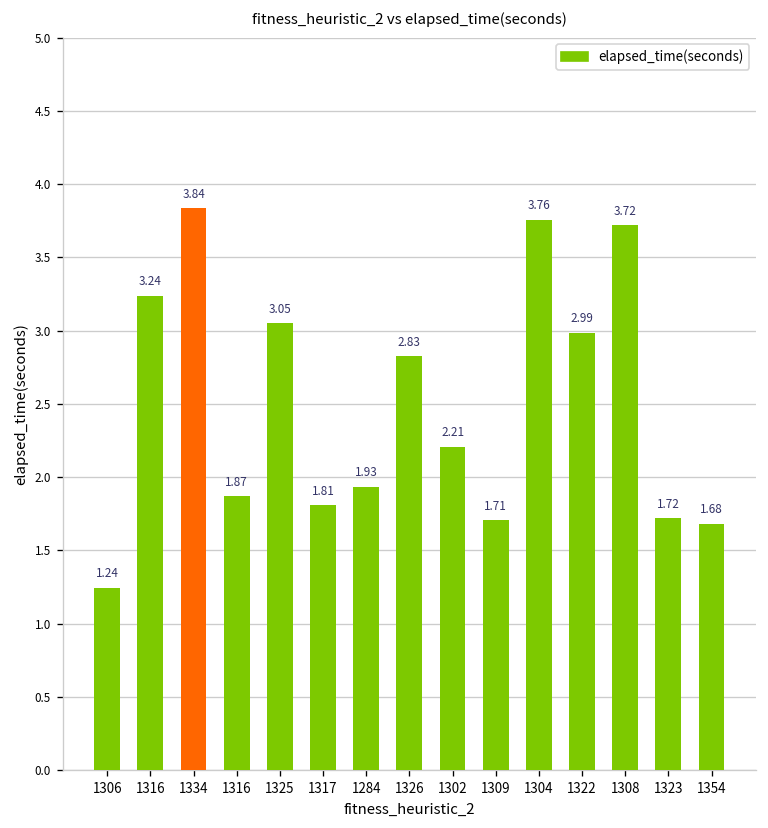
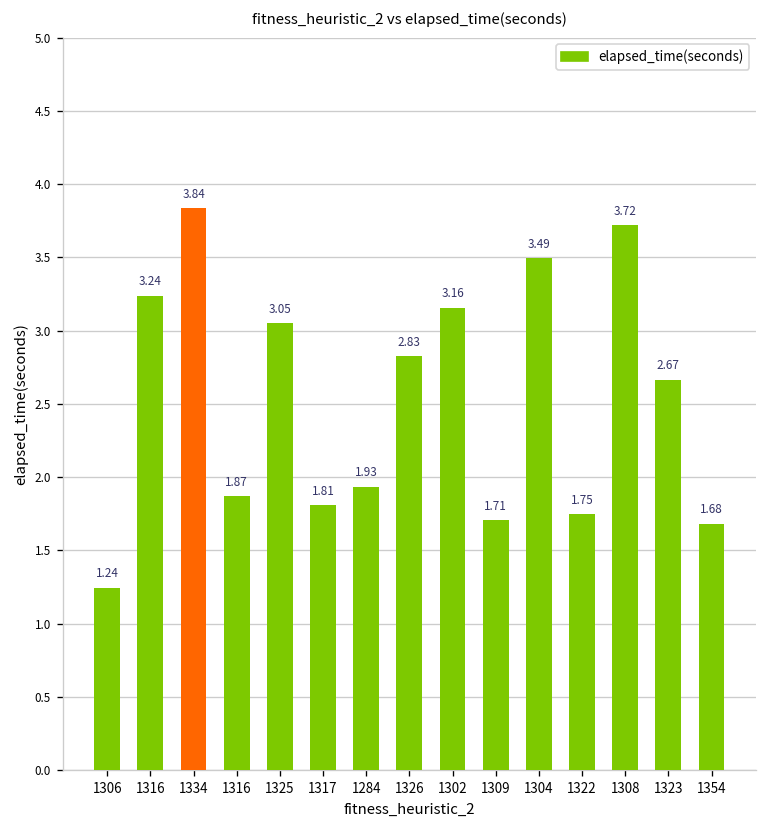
1302: 2.21 -> 3.16
1304: 3.76 -> 3.49
1322: 2.99 -> 1.75
1323: 1.72 -> 2.67
